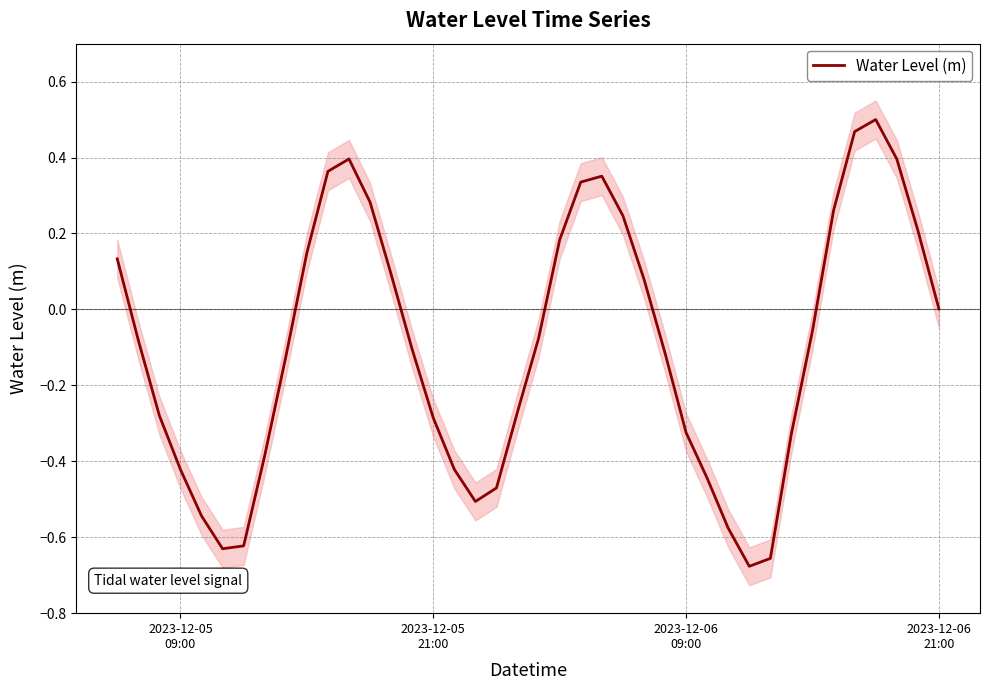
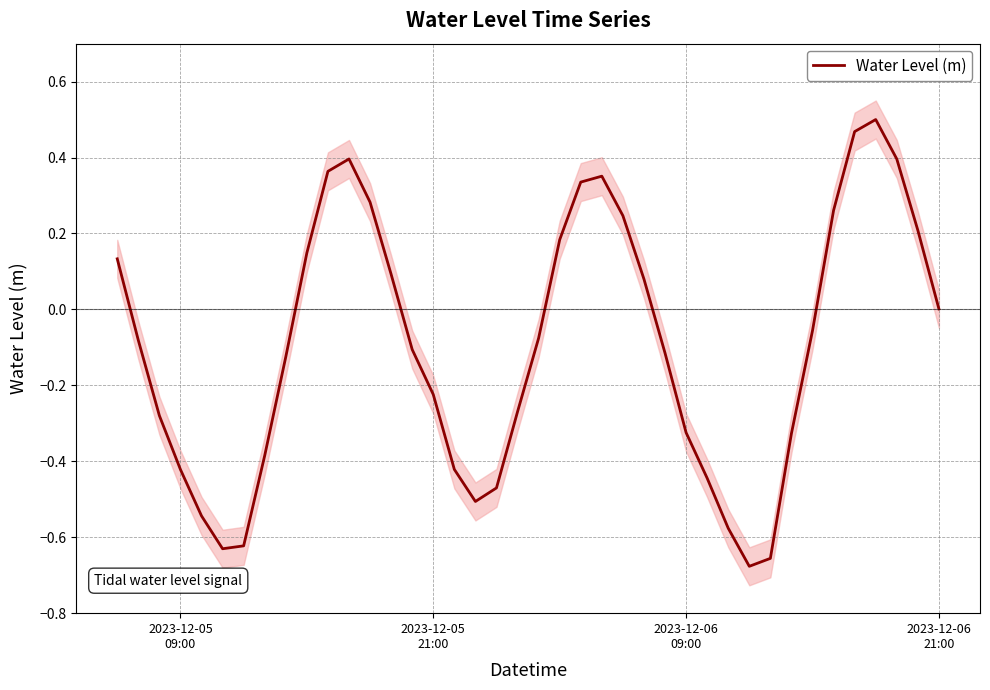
Water Level (m), 2023-12-05 21:00: -0.29 -> -0.22
